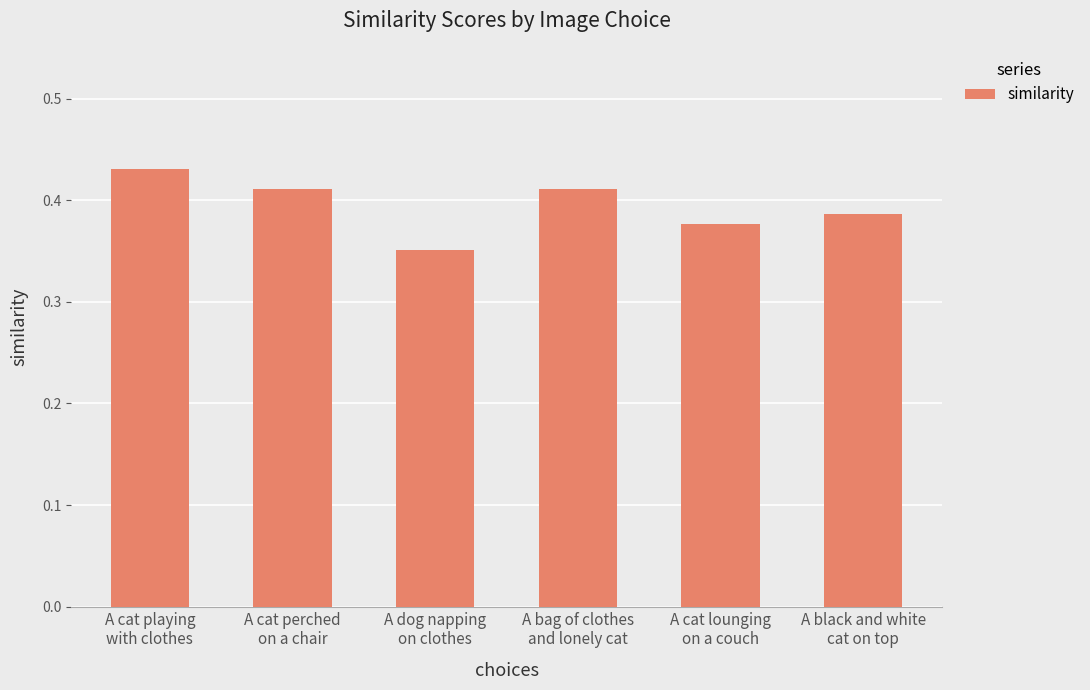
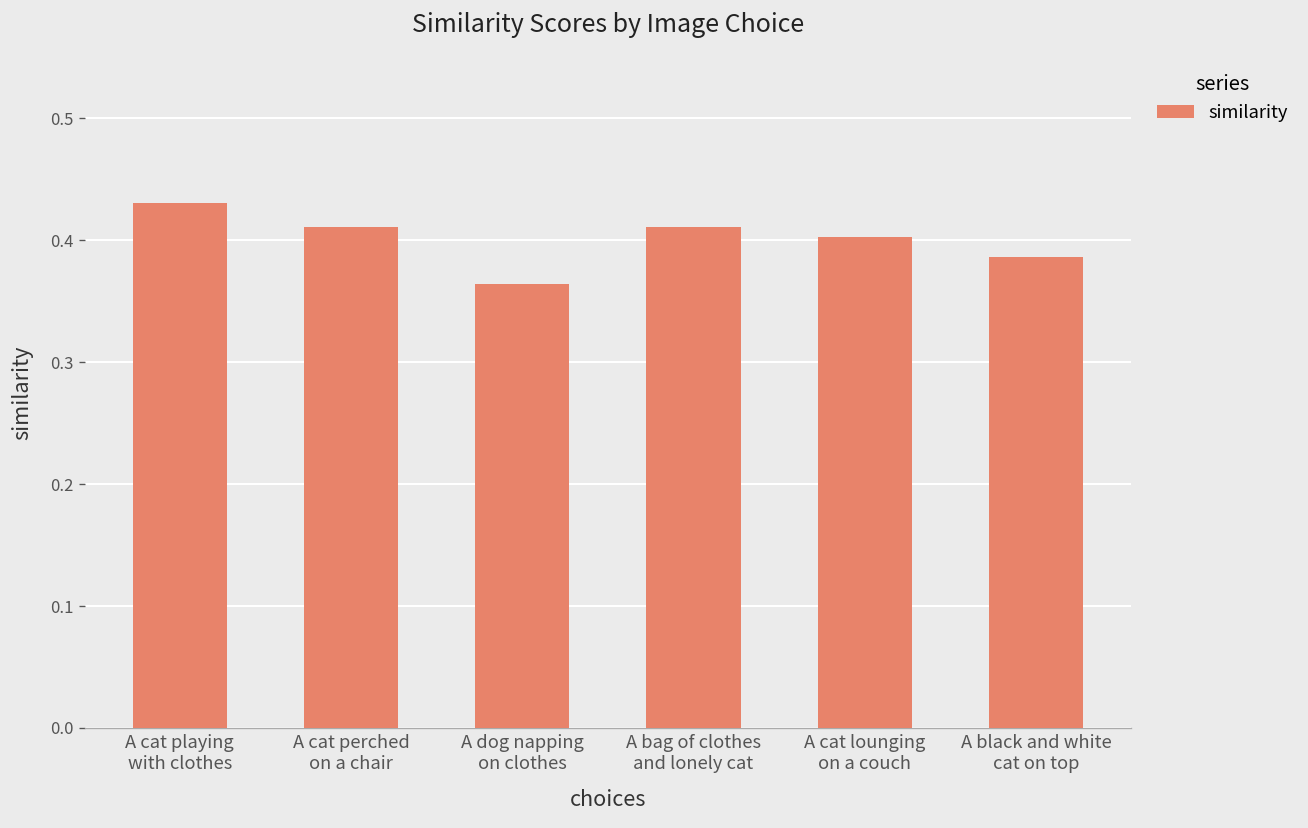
A dog napping on clothes: 0.351 -> 0.364
A cat lounging on a couch: 0.376 -> 0.403
